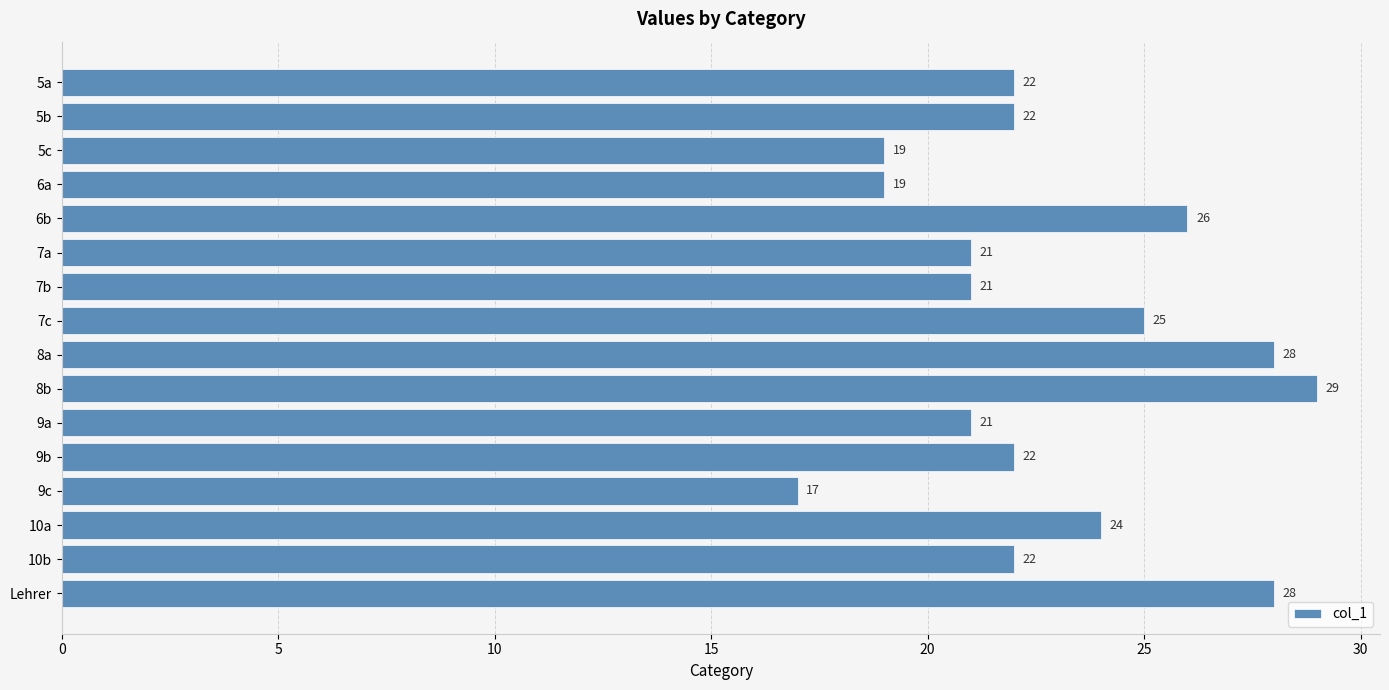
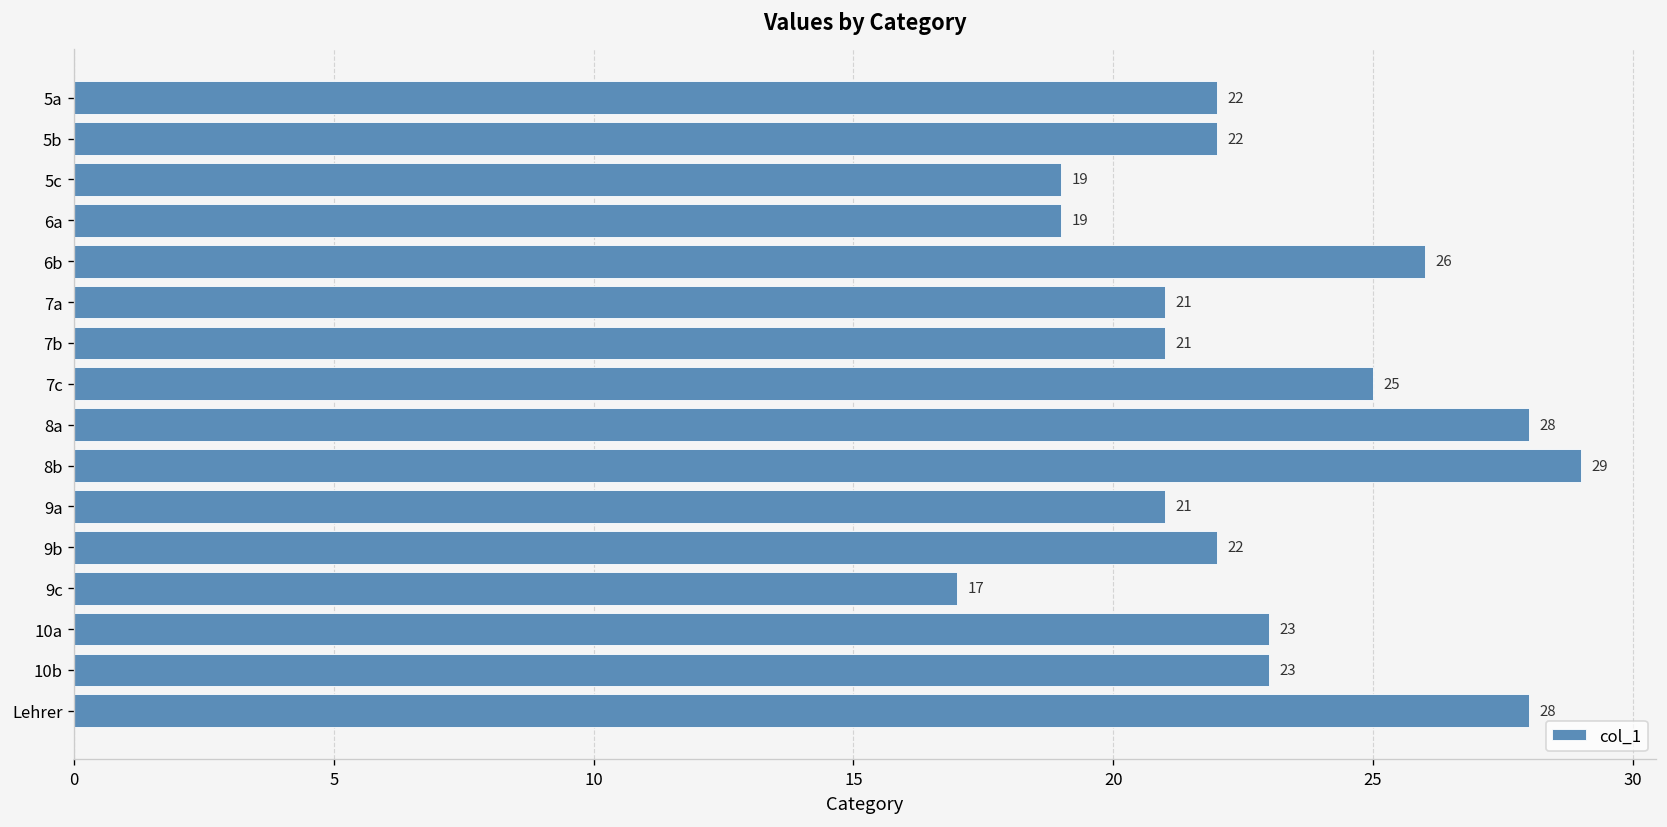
10a: 24 -> 23
10b: 22 -> 23
